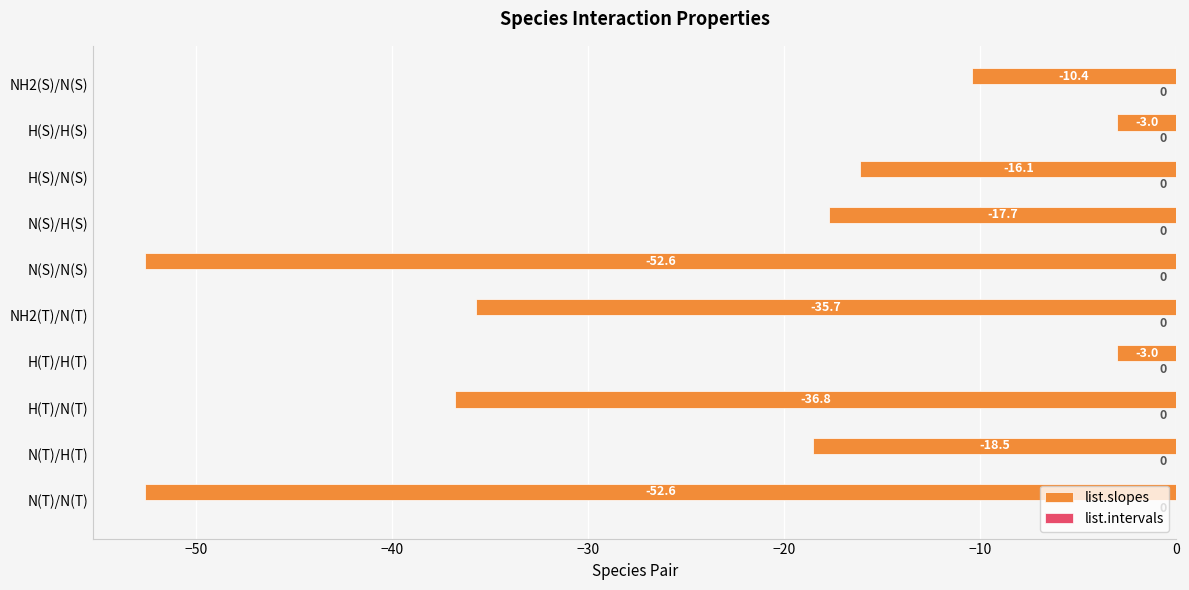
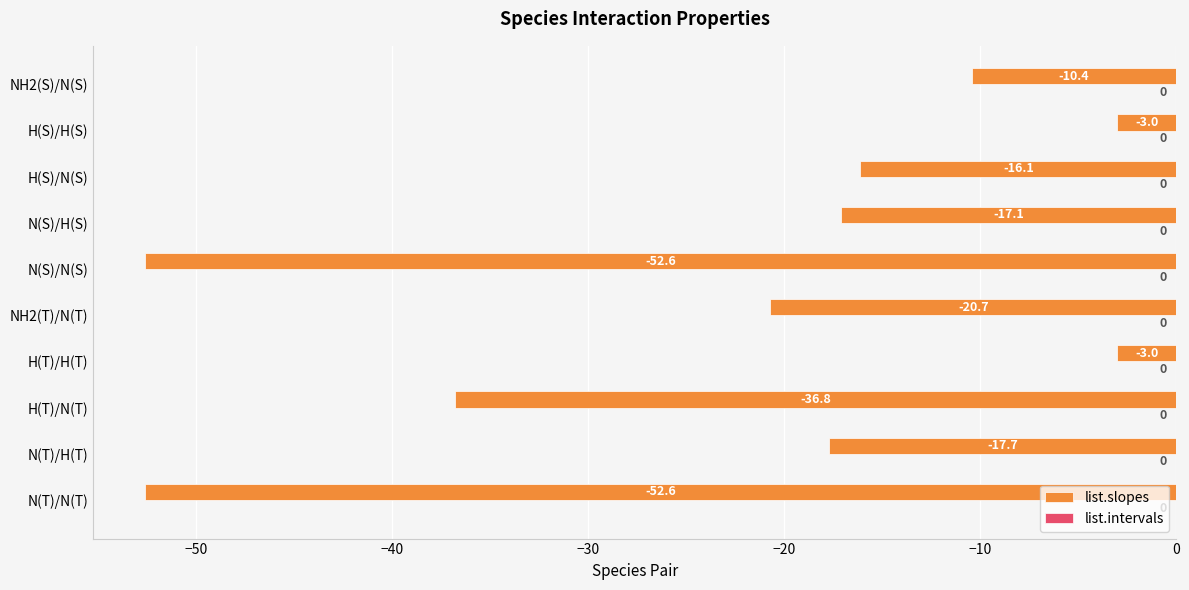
list.slopes, N(S)/H(S): -17.7 -> -17.1
list.slopes, NH2(T)/N(T): -35.7 -> -20.7
list.slopes, N(T)/H(T): -18.5 -> -17.7
